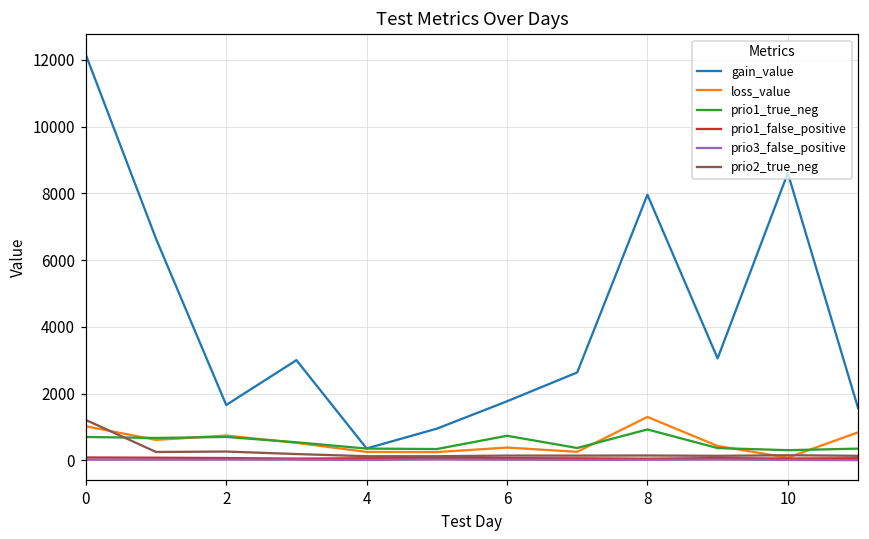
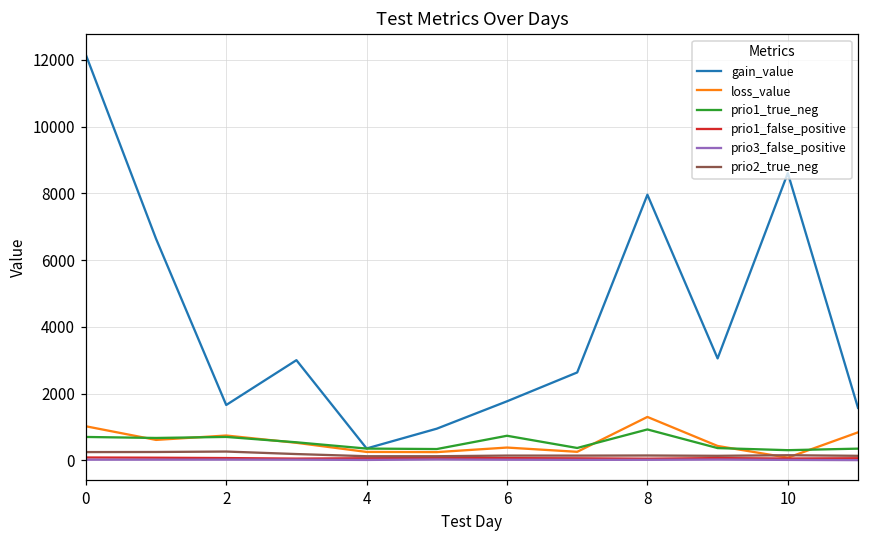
prio2_true_neg, 0: 1200 -> 200
